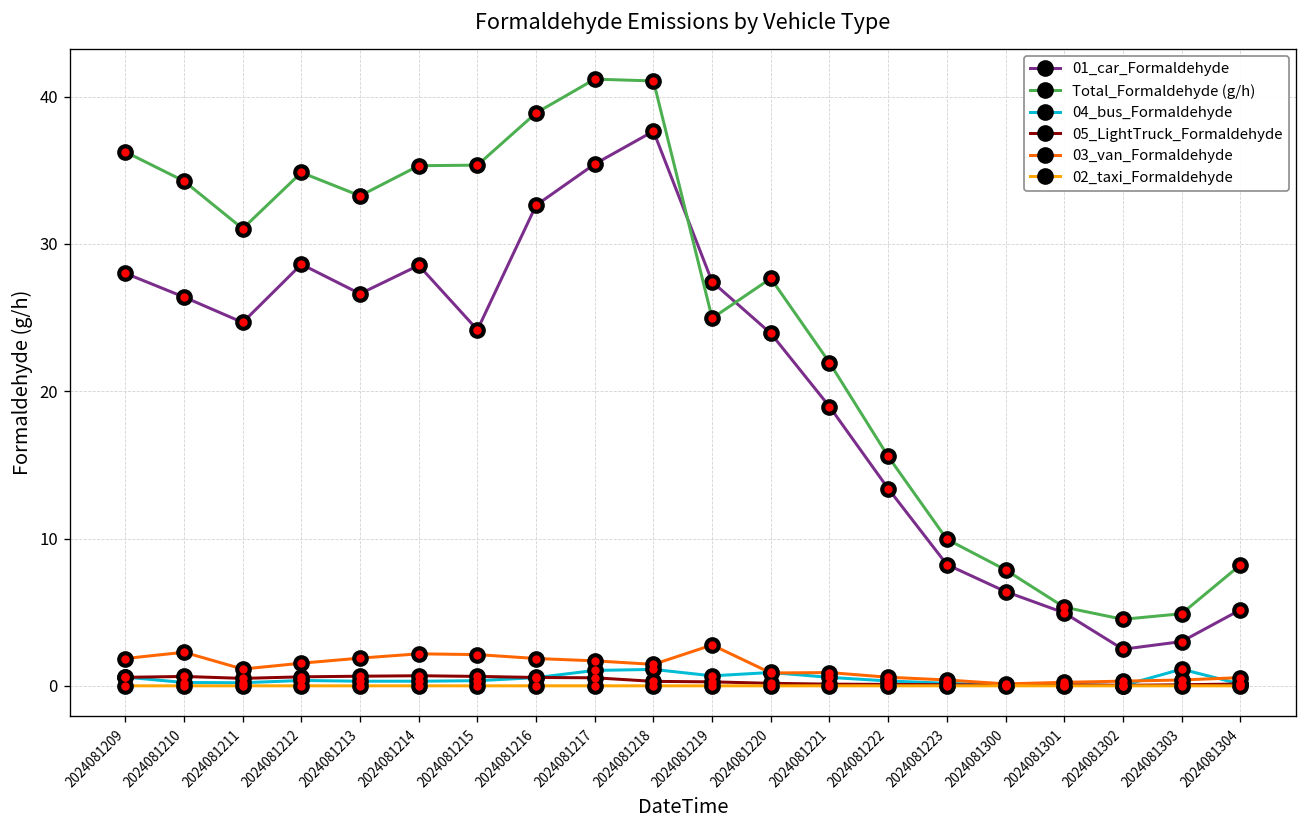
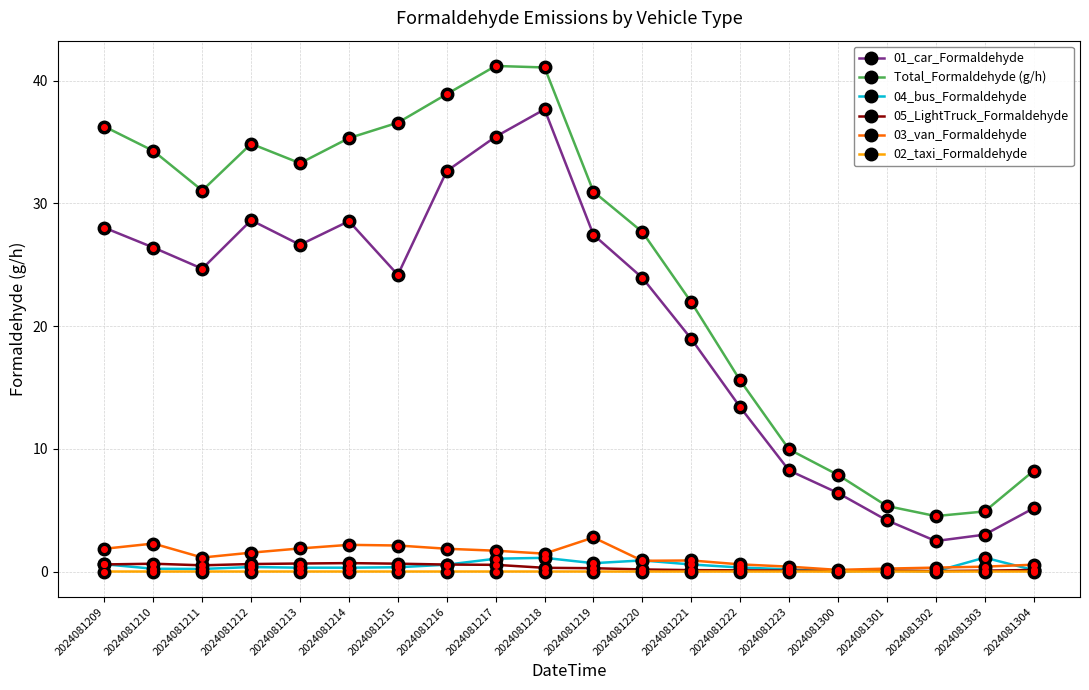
Total_Formaldehyde (g/h), 2024081215: 35.4 -> 36.6
Total_Formaldehyde (g/h), 2024081219: 25.0 -> 31.0
01_car_Formaldehyde, 2024081301: 5.0 -> 4.2
